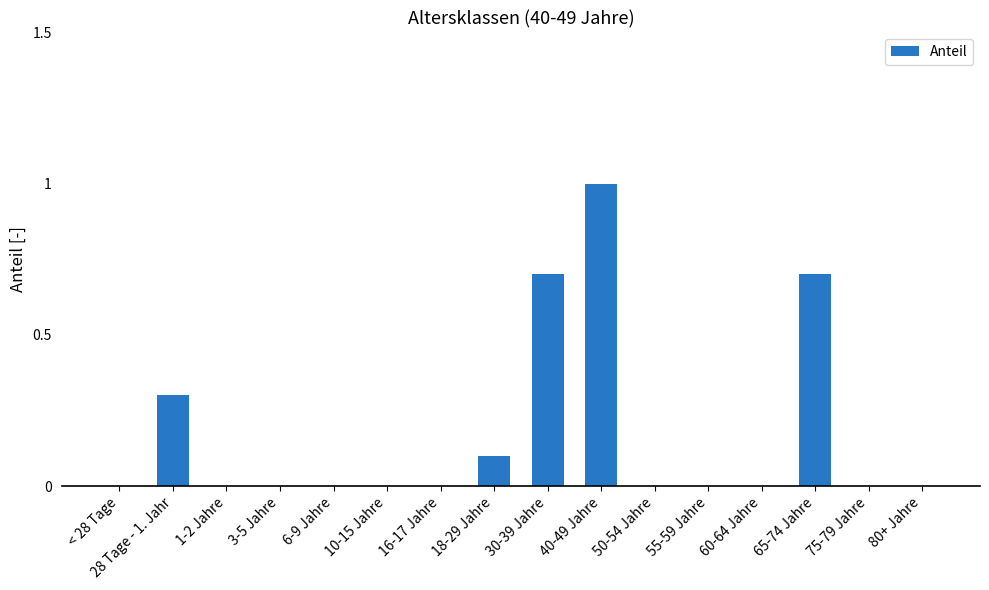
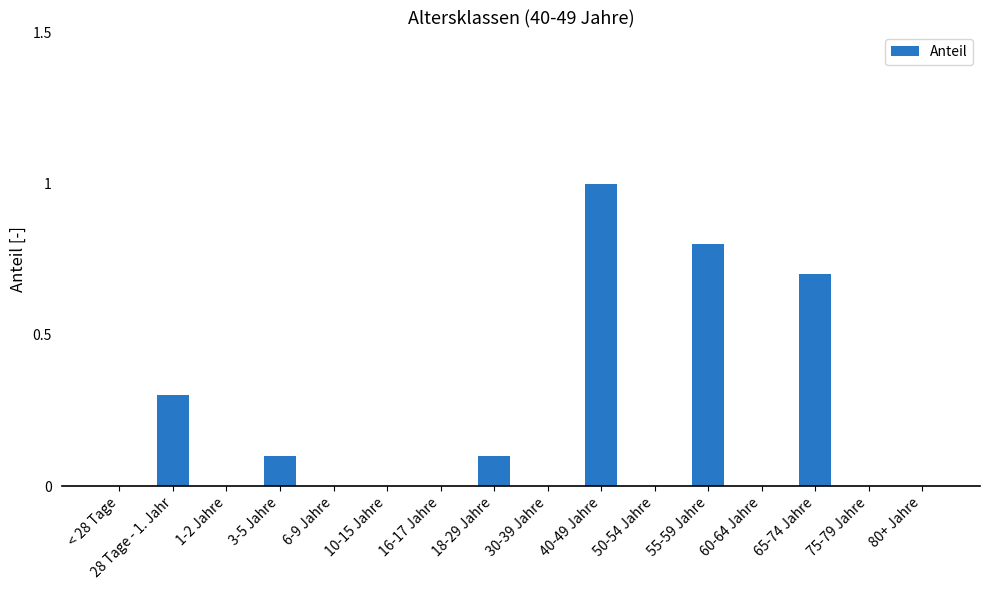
3-5 Jahre: 0.0 -> 0.1
30-39 Jahre: 0.7 -> 0.0
55-59 Jahre: 0.0 -> 0.8
